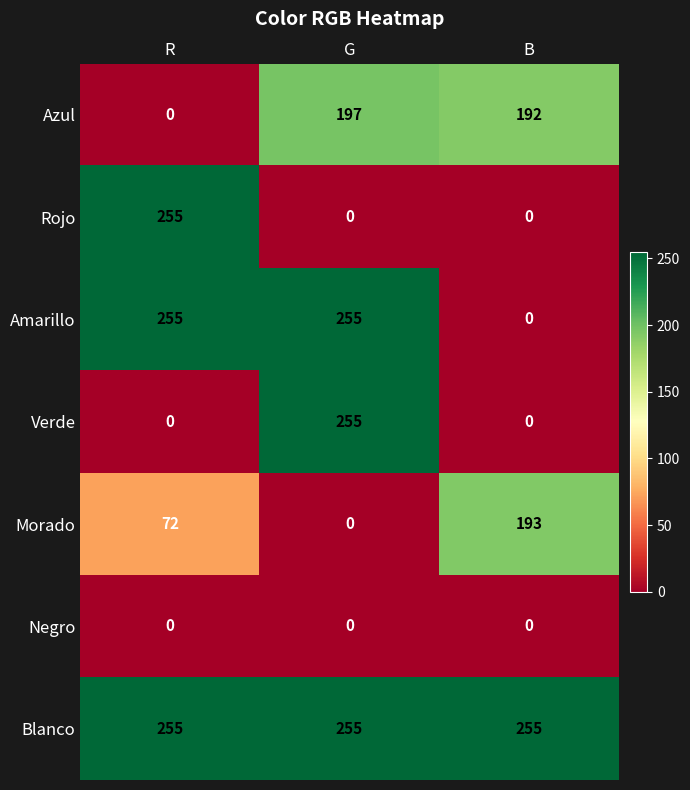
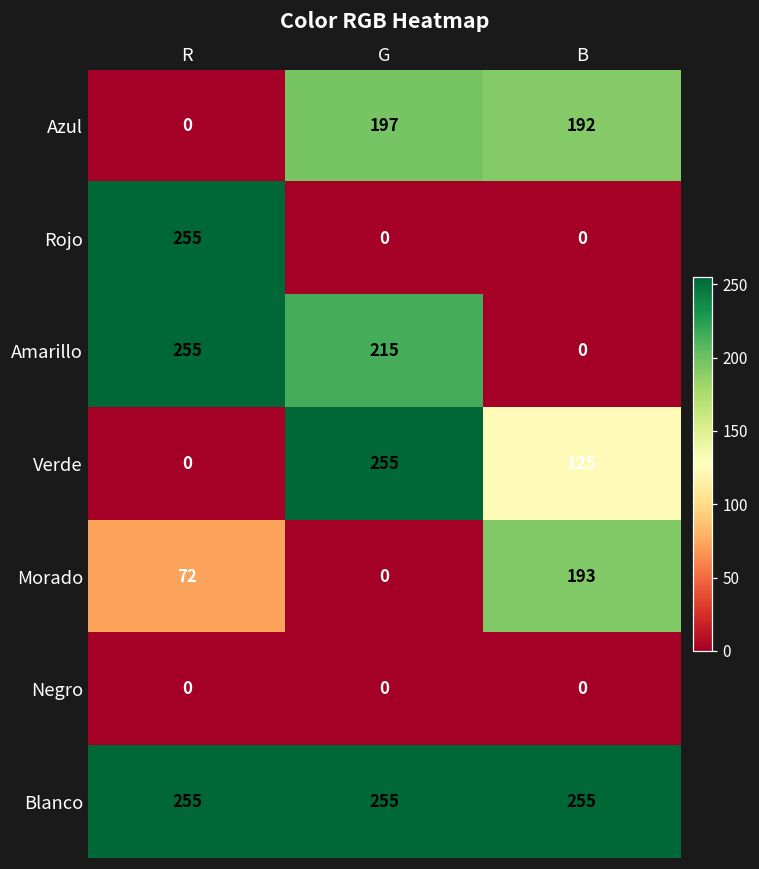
Amarillo, G: 255 -> 215
Verde, B: 0 -> 125
